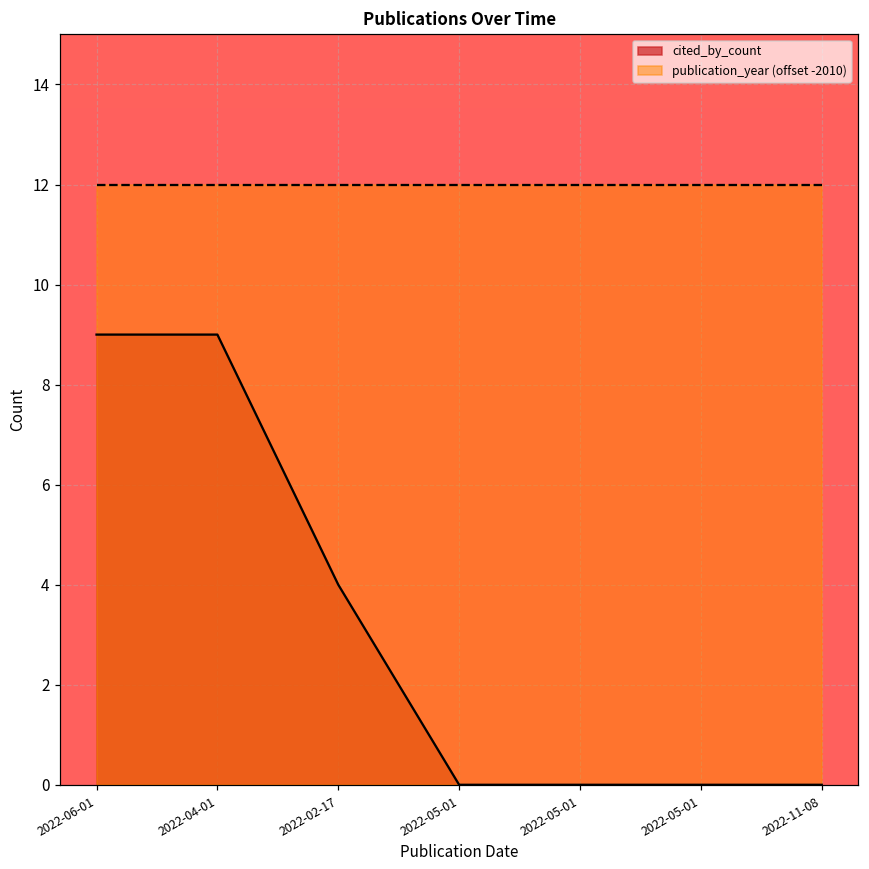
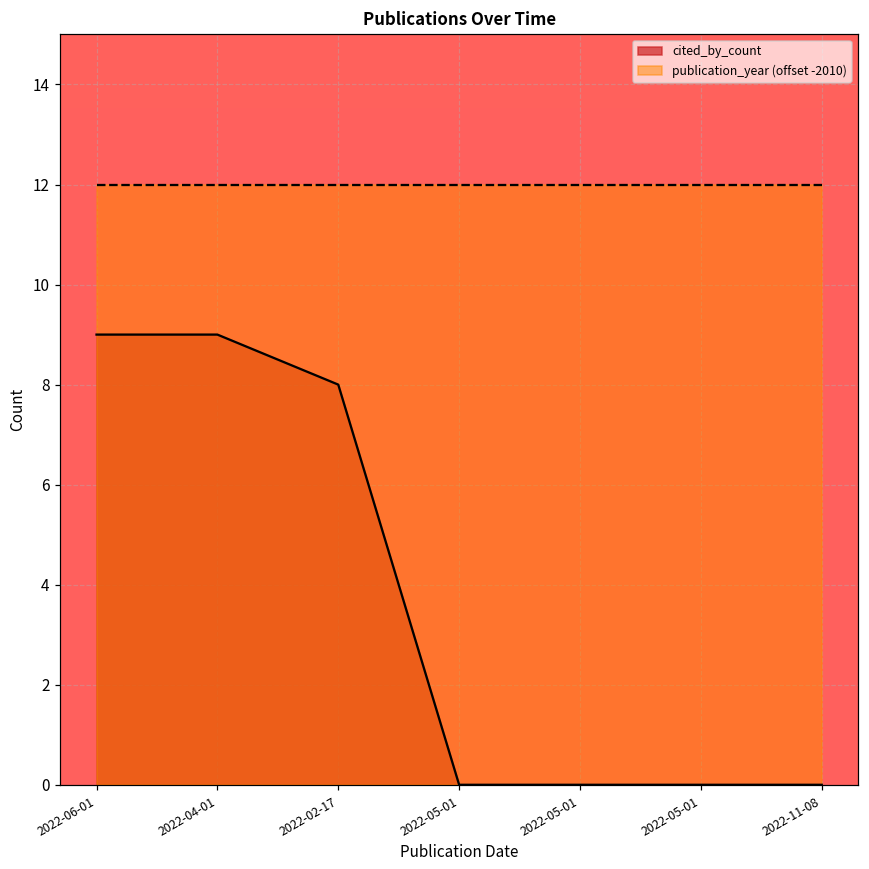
cited_by_count, 2022-02-17: 4 -> 8
